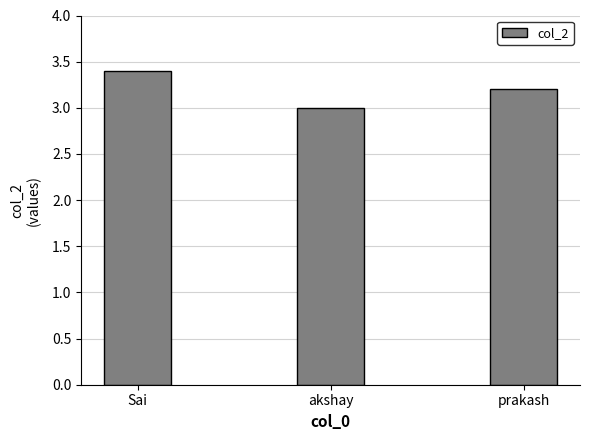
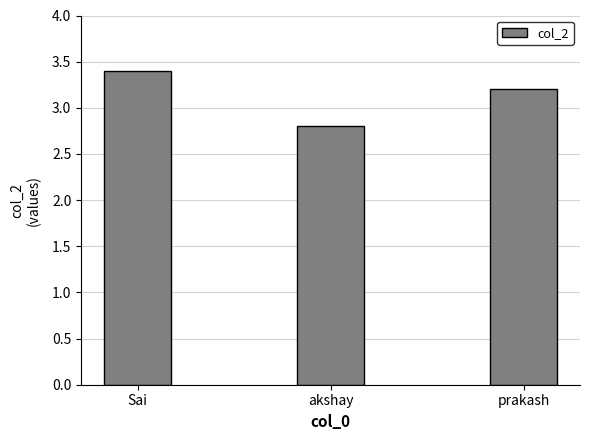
akshay: 3.0 -> 2.8
